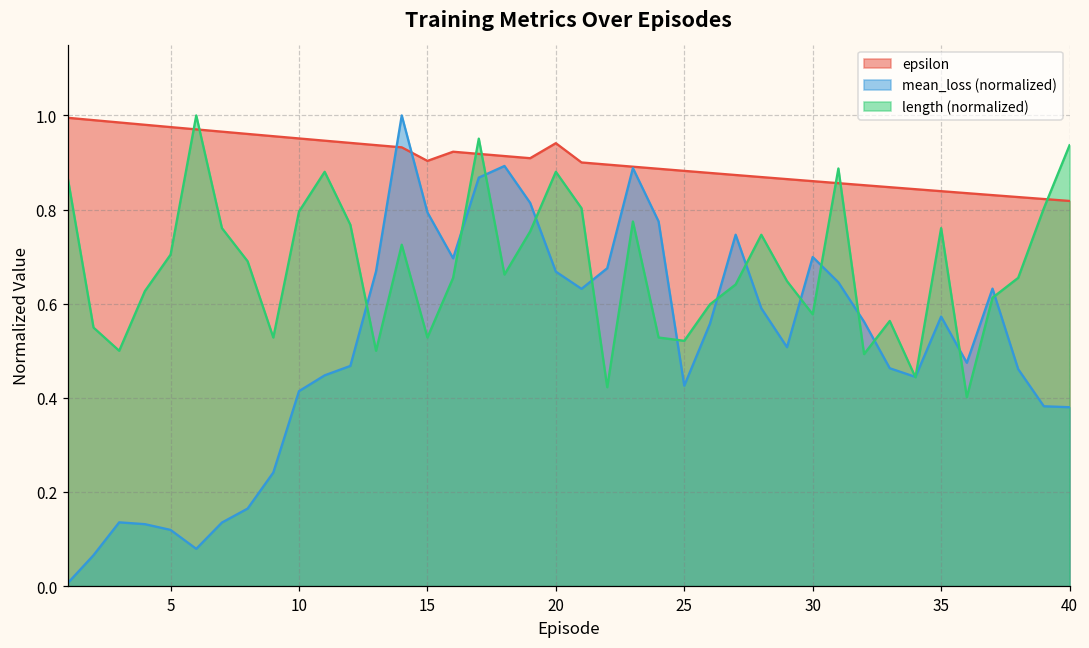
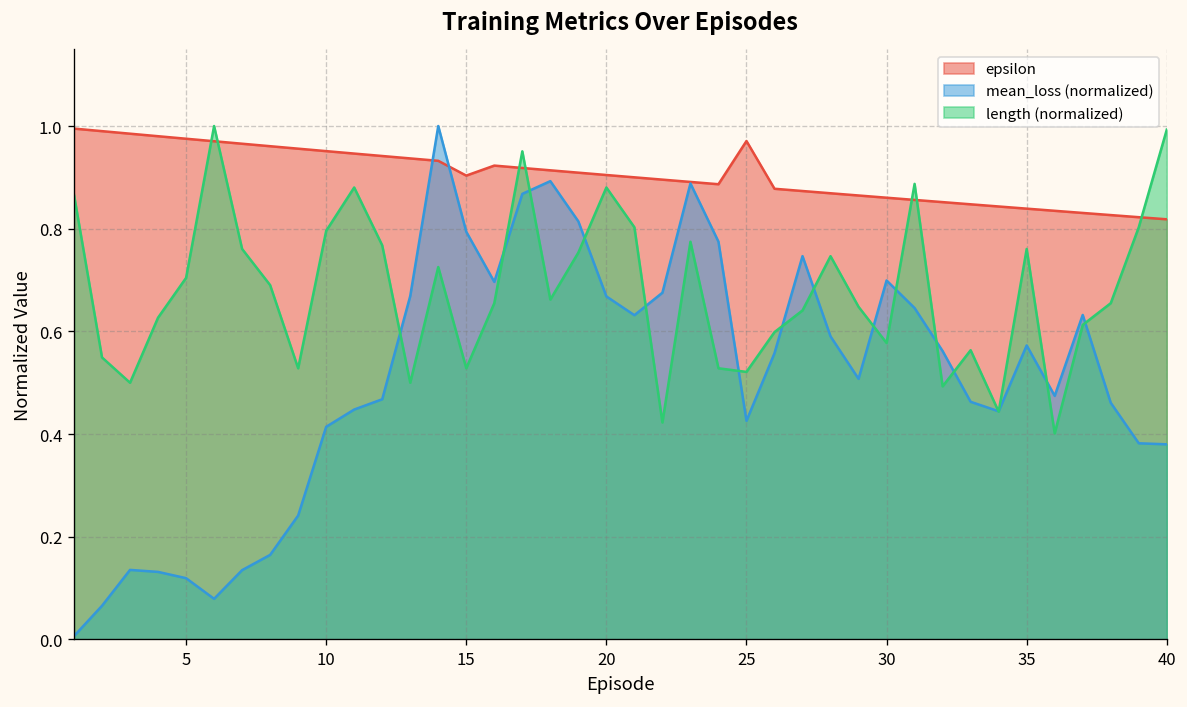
epsilon, 20: 0.94 -> 0.90
epsilon, 25: 0.88 -> 0.97
length (normalized), 40: 0.94 -> 0.99
